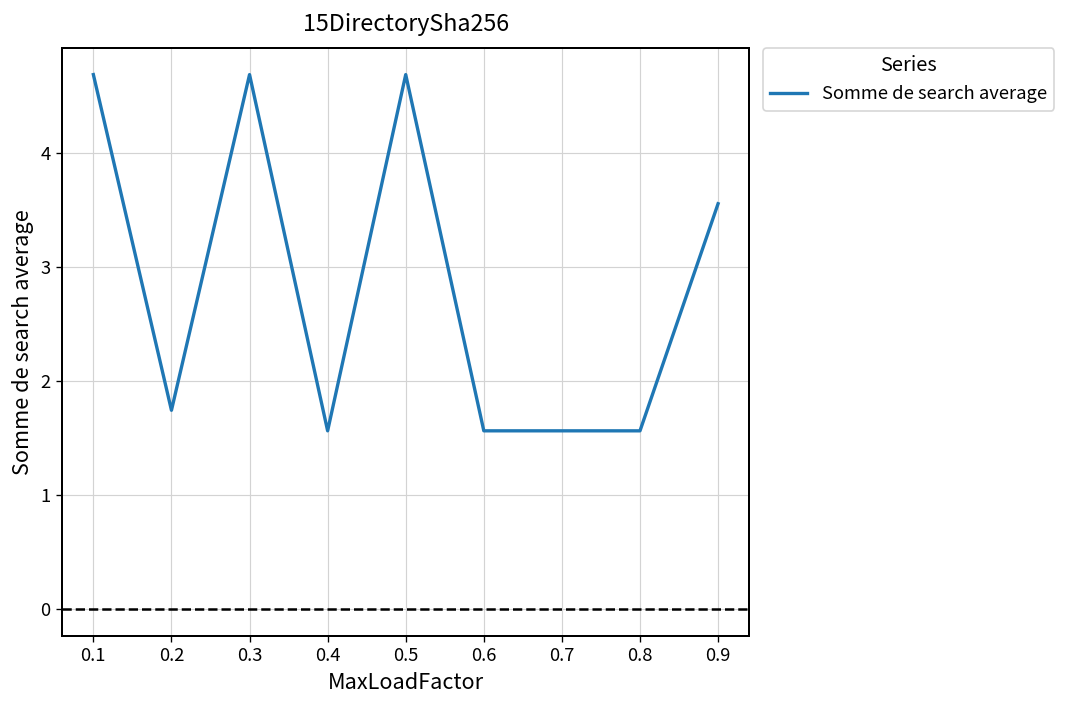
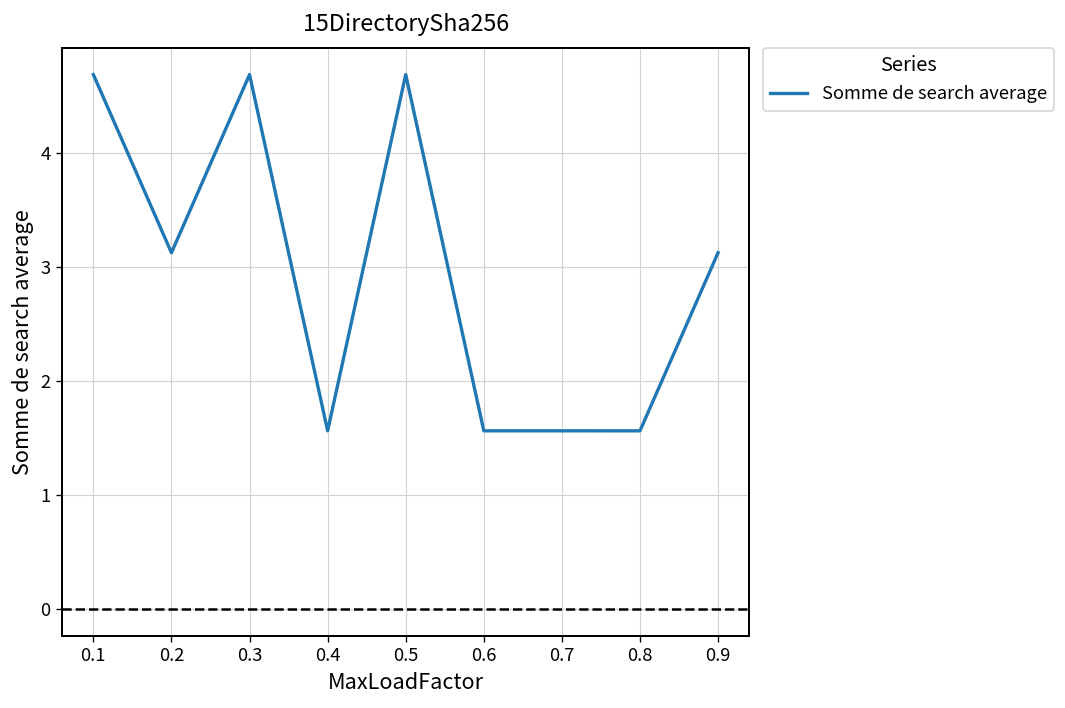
0.2: 1.7 -> 3.1
0.9: 3.6 -> 3.1
